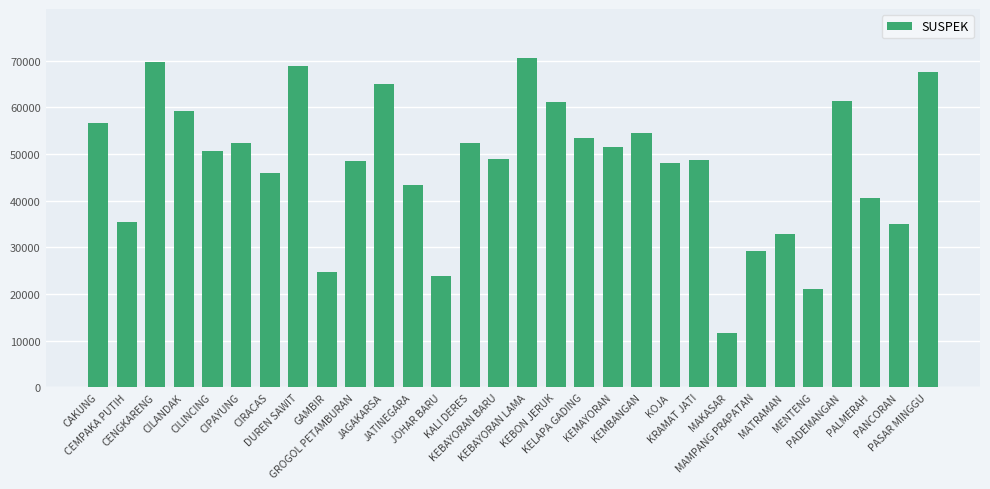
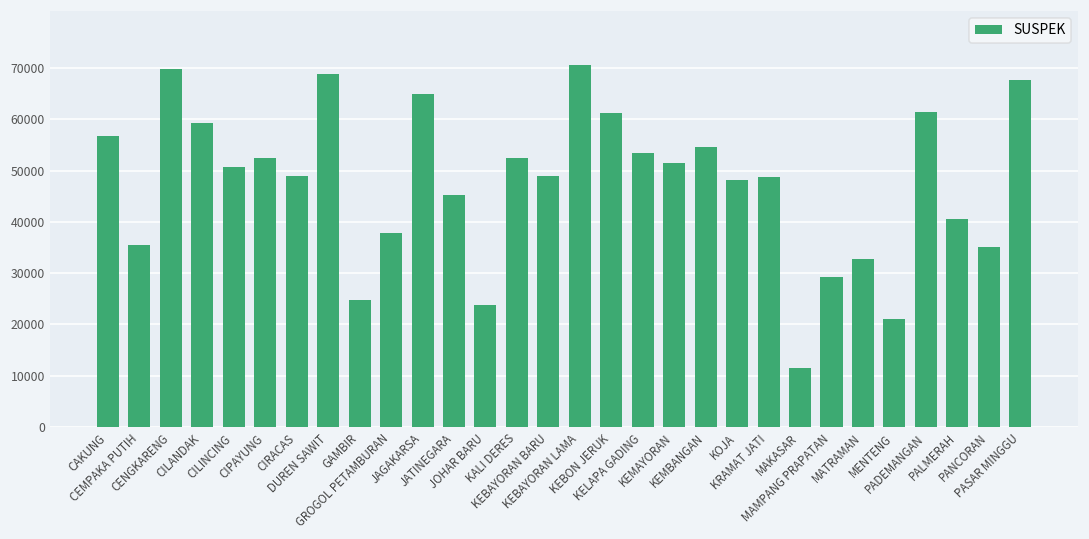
CIRACAS: 46000 -> 49000
GROGOL PETAMBURAN: 49000 -> 38000
JATINEGARA: 43000 -> 45000
